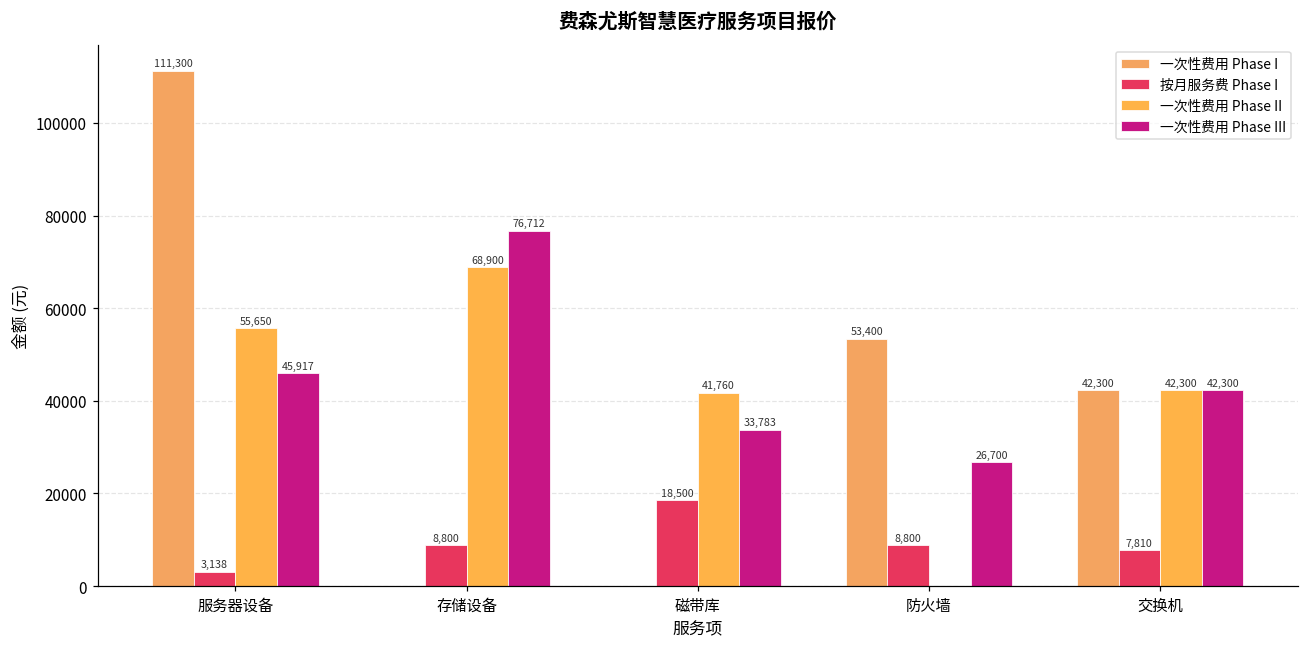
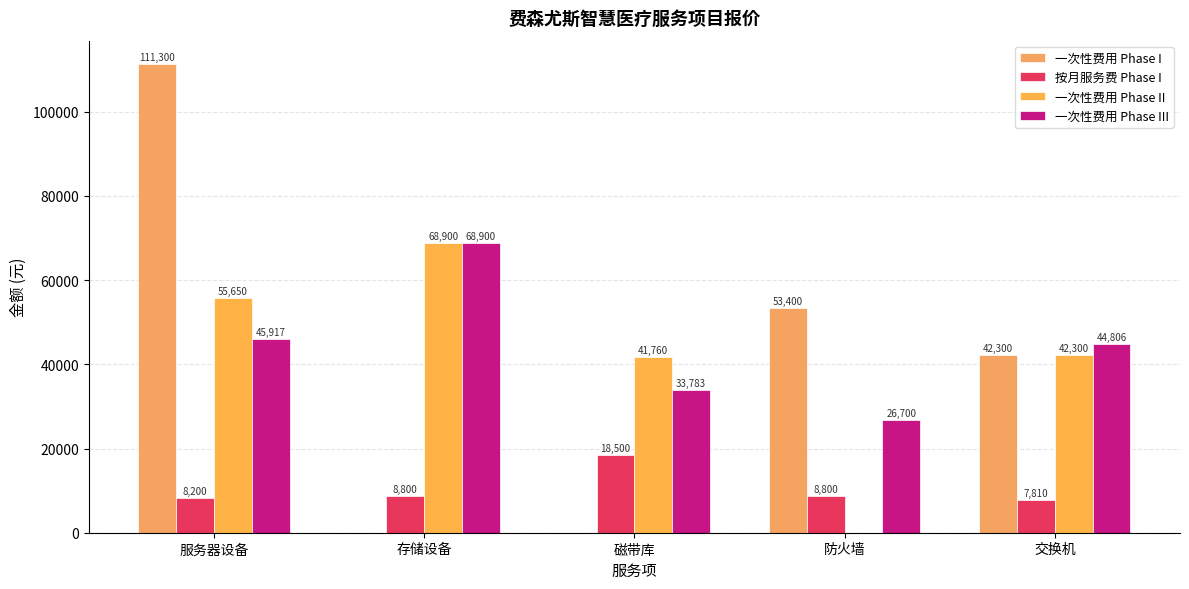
按月服务费 Phase I, 服务器设备: 3,138 -> 8,200
一次性费用 Phase III, 存储设备: 76,712 -> 68,900
一次性费用 Phase III, 交换机: 42,300 -> 44,806
